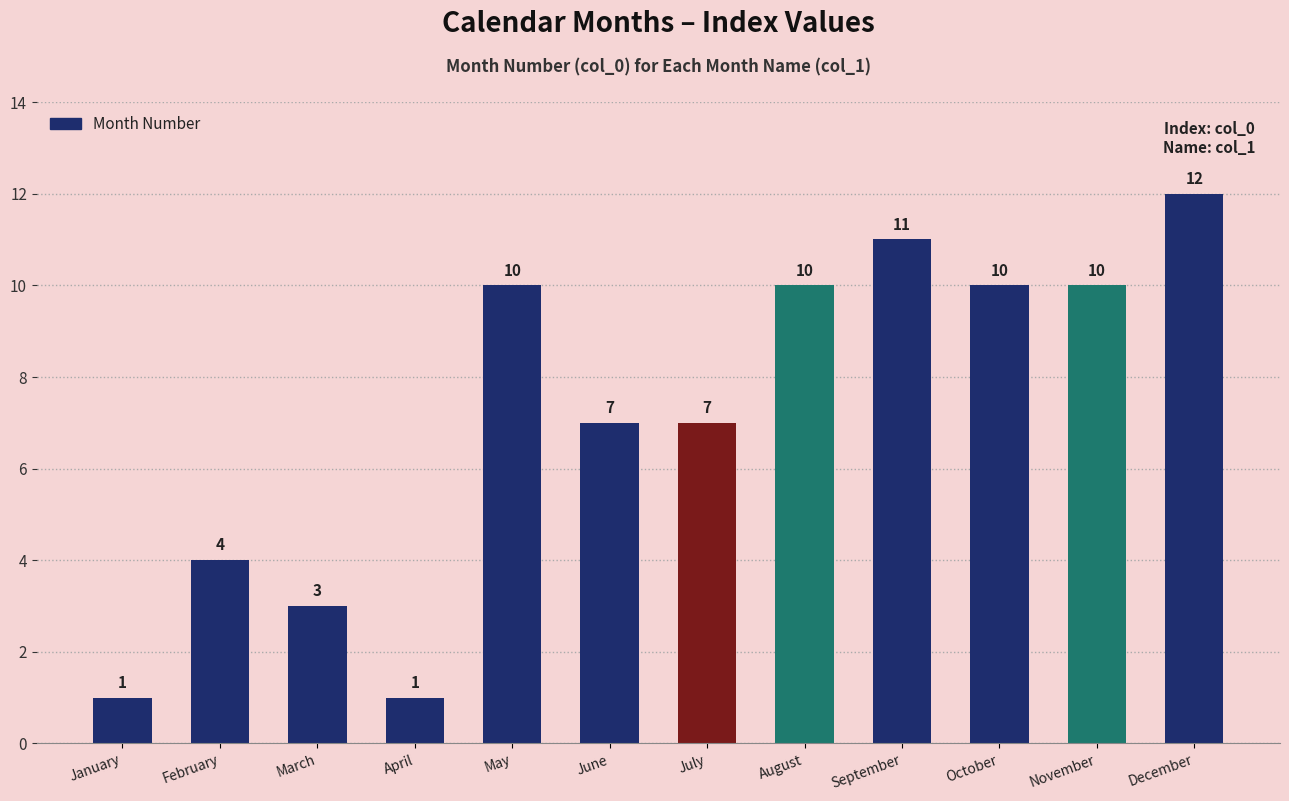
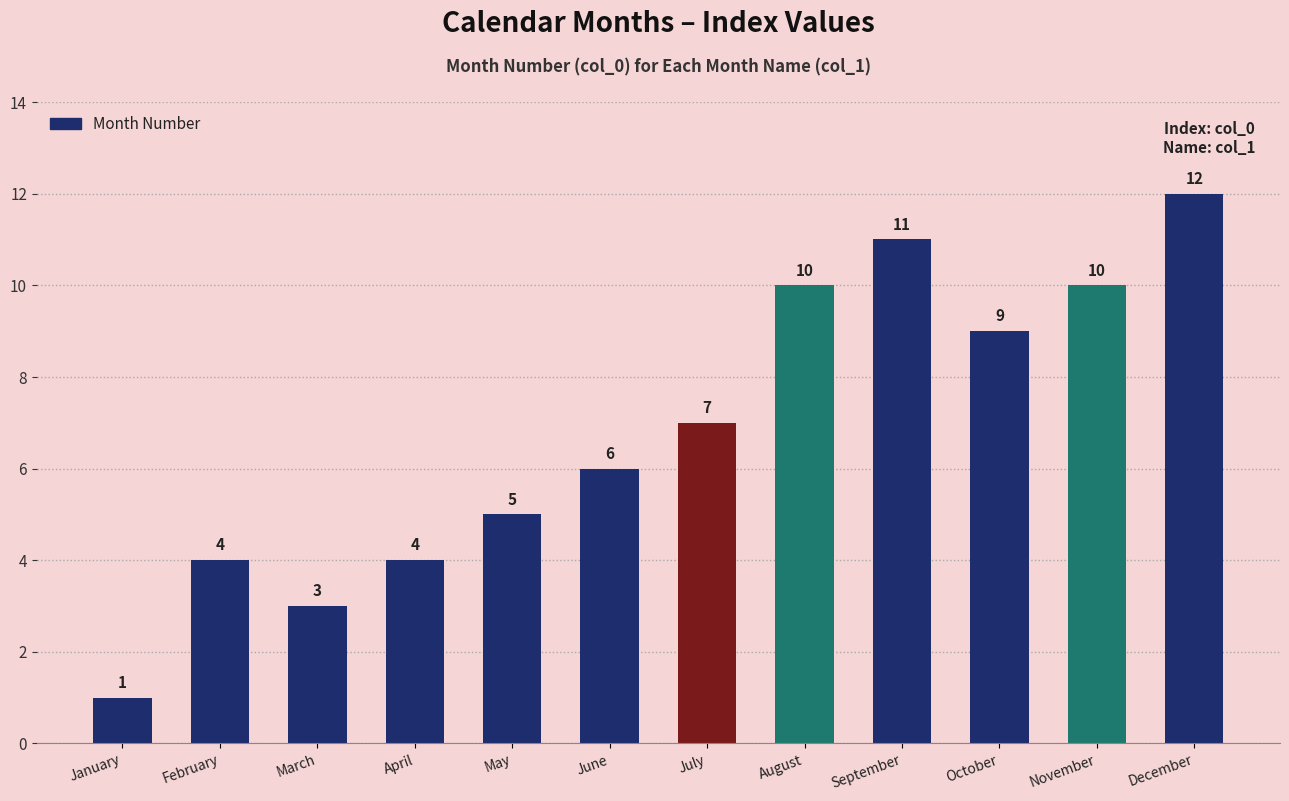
April: 1 -> 4
May: 10 -> 5
June: 7 -> 6
October: 10 -> 9
